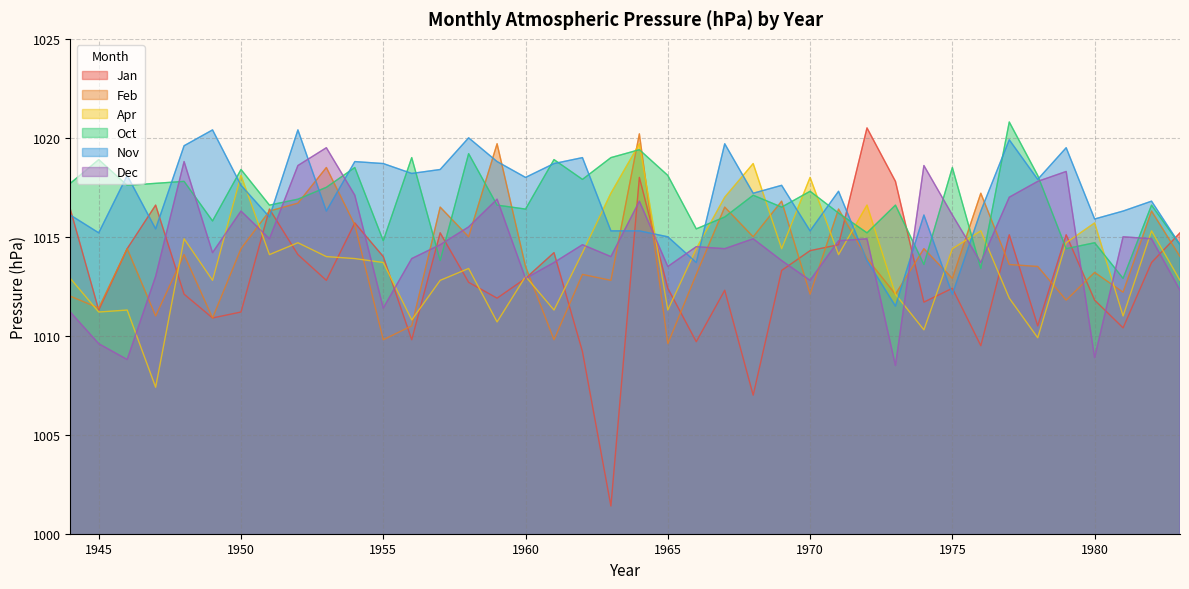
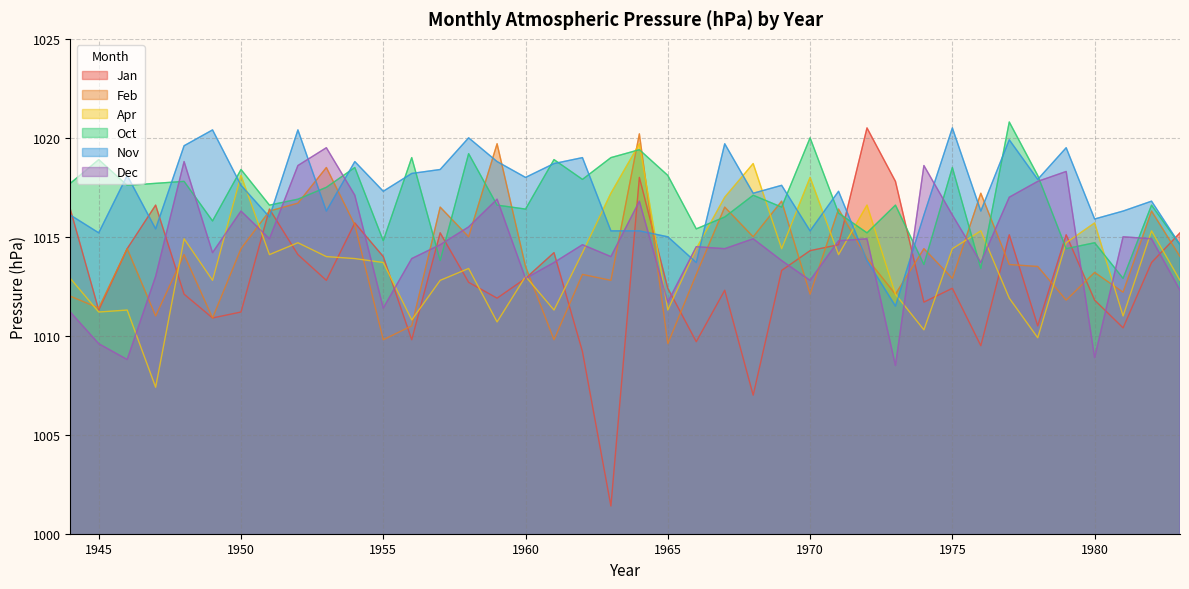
Nov, 1955: 1018.7 -> 1017.3
Dec, 1965: 1013.5 -> 1011.7
Oct, 1970: 1017.3 -> 1020.0
Nov, 1975: 1012.1 -> 1020.5
